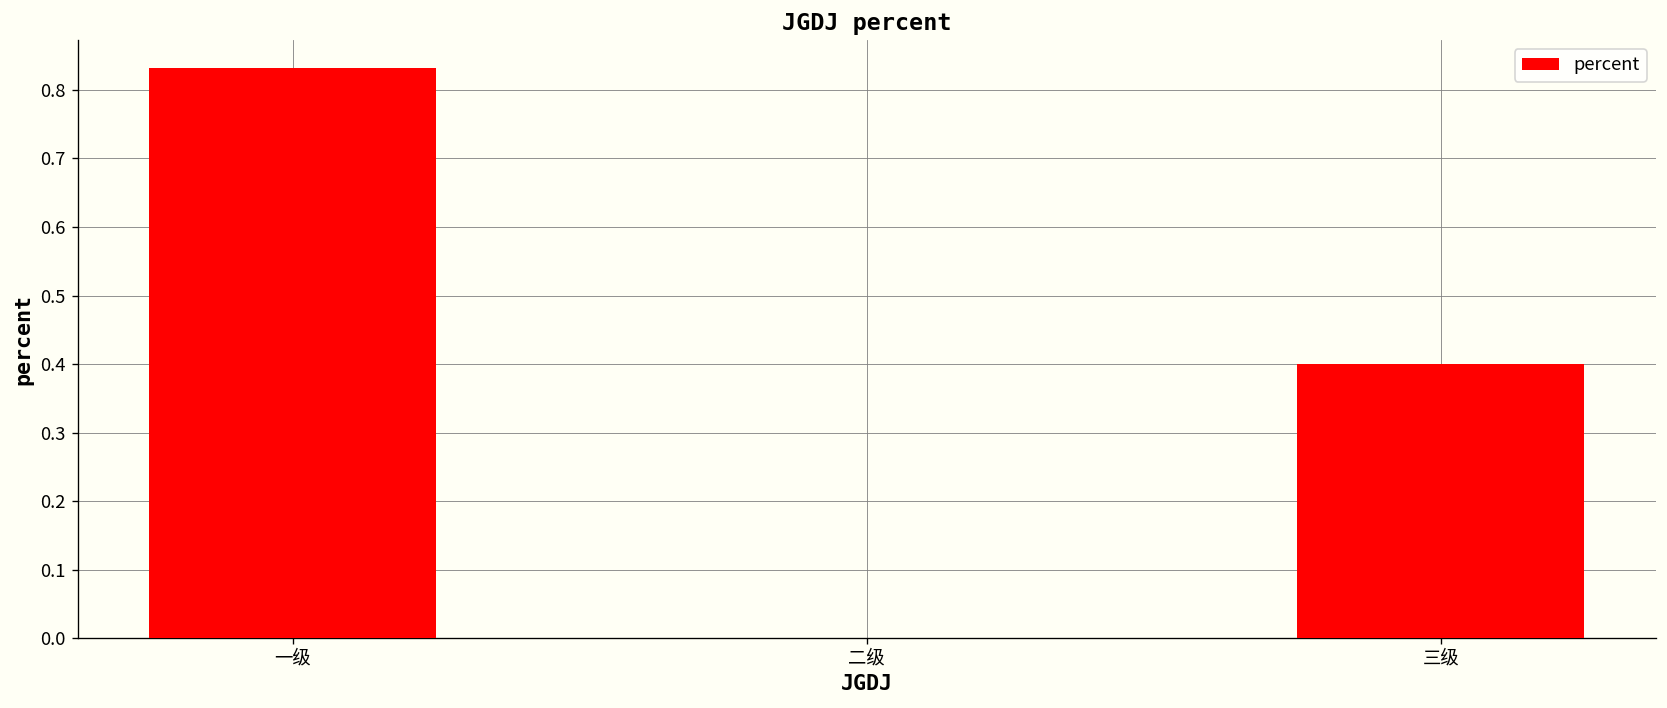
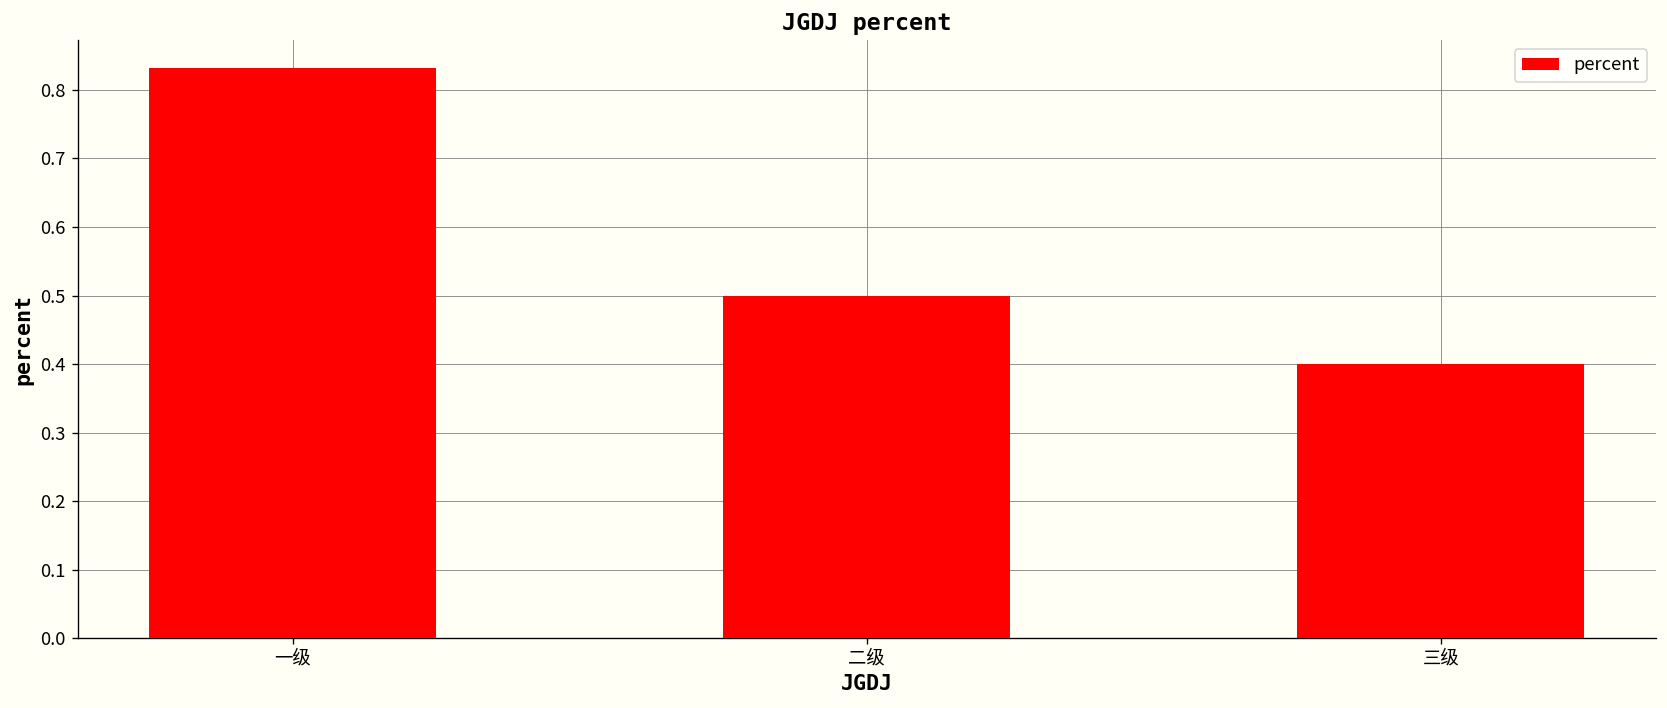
二级: 0.0 -> 0.5
